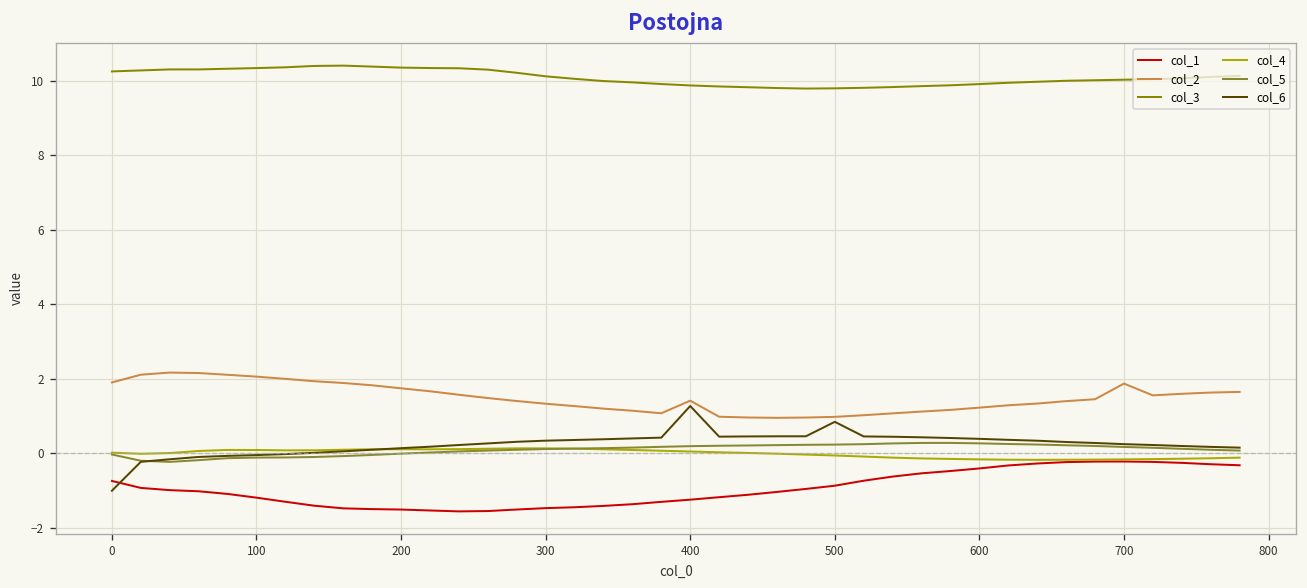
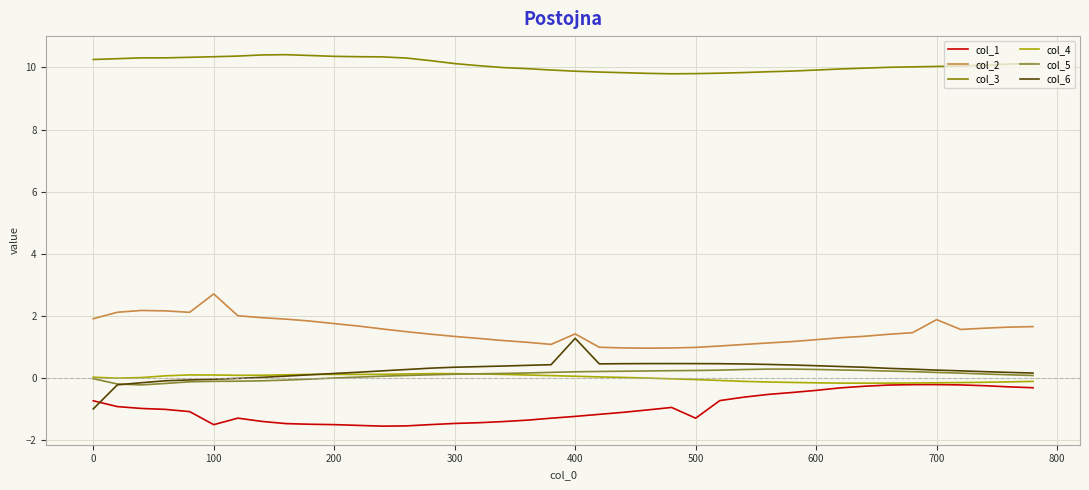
col_1, 100: -1.2 -> -1.5
col_2, 100: 2.1 -> 2.7
col_1, 500: -0.9 -> -1.3
col_6, 500: 0.8 -> 0.5
